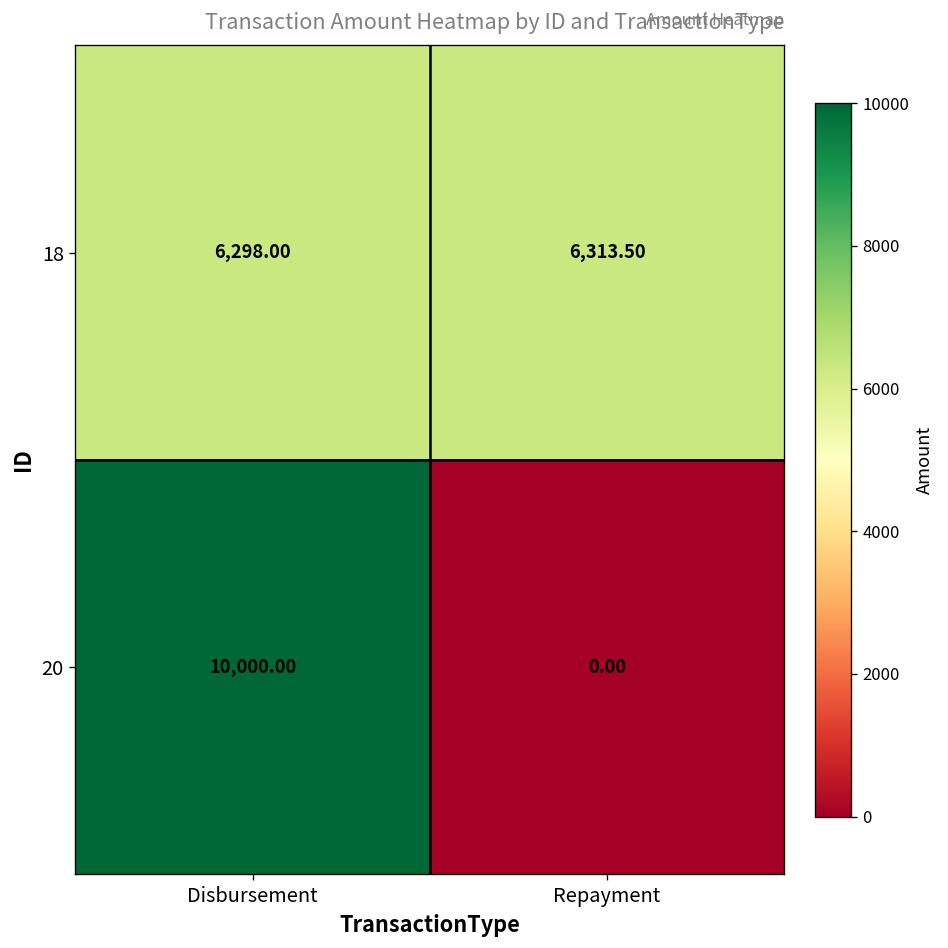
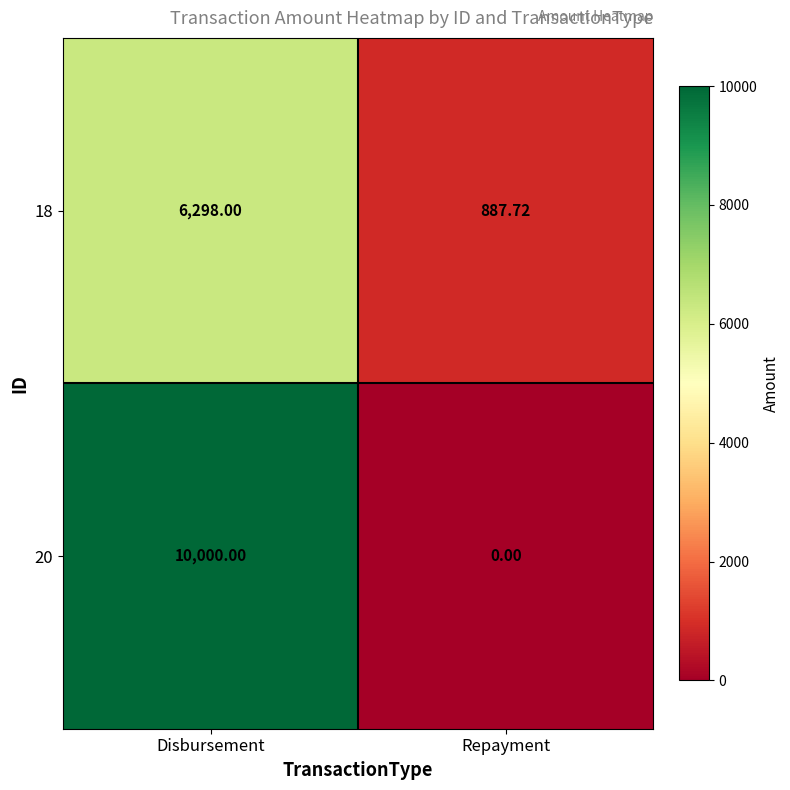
18, Repayment: 6,313.50 -> 887.72
